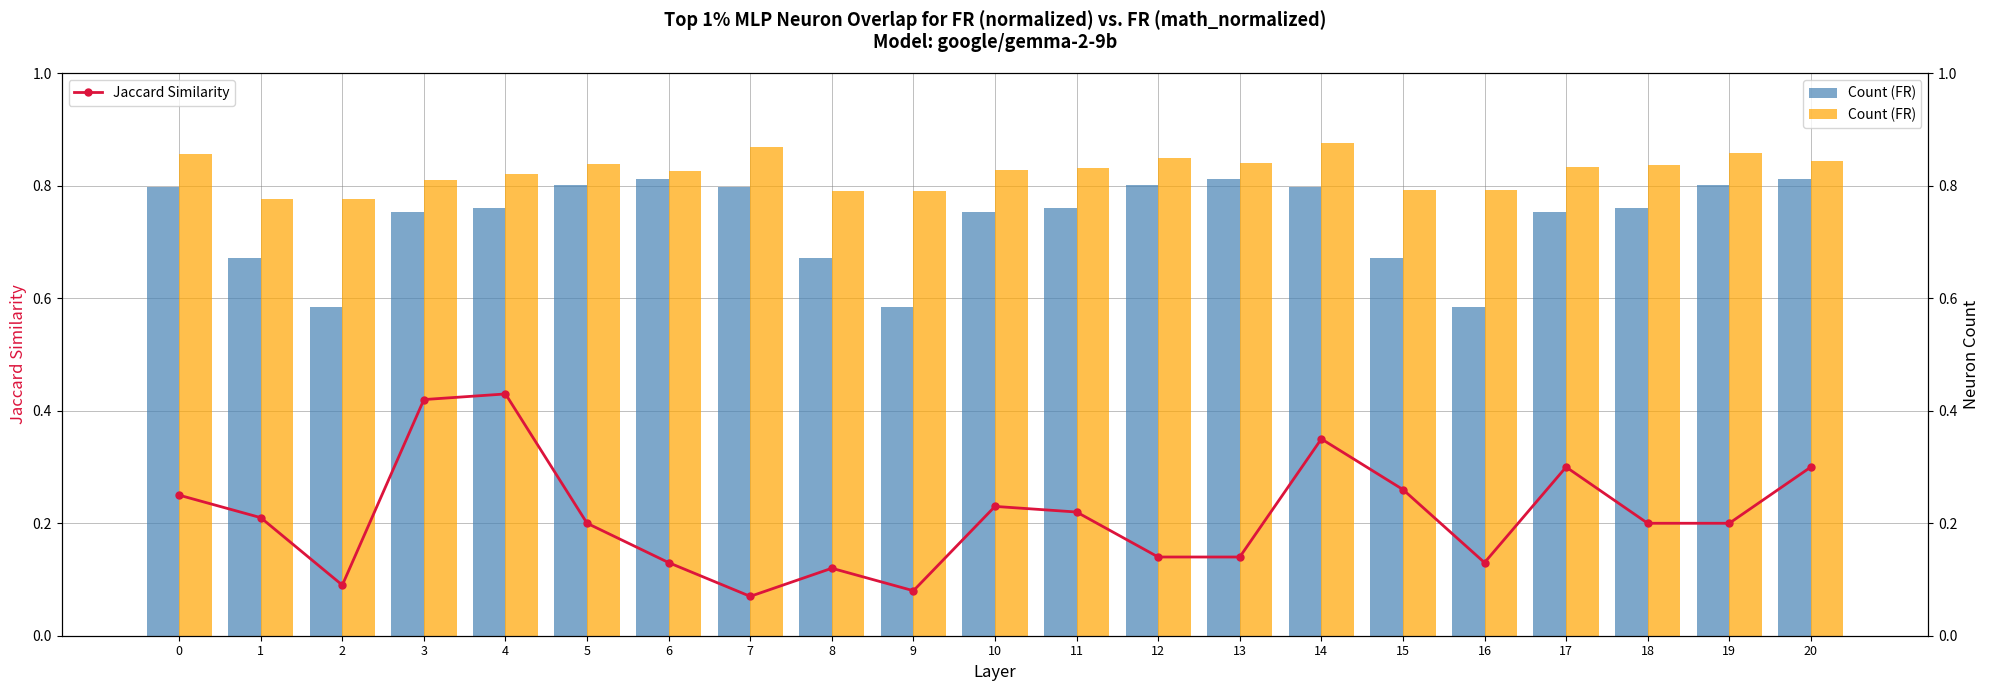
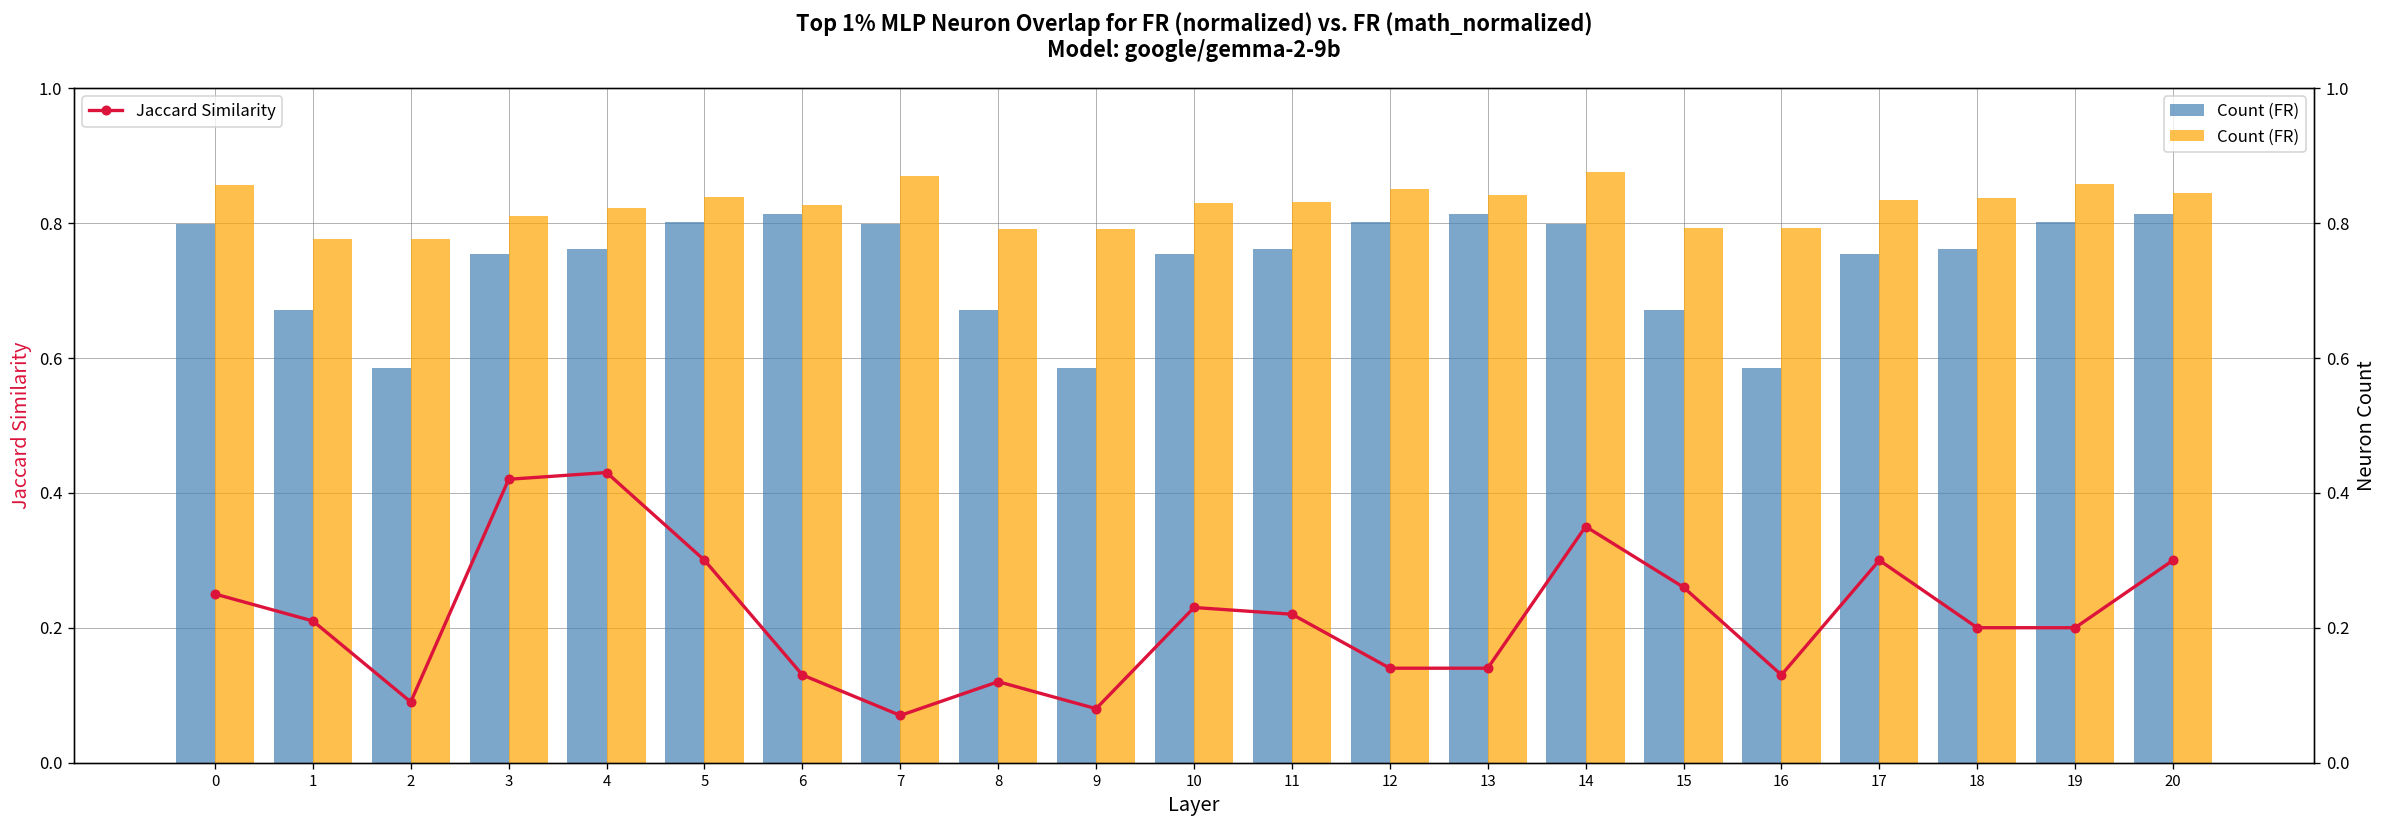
Jaccard Similarity, 5: 0.2 -> 0.3
